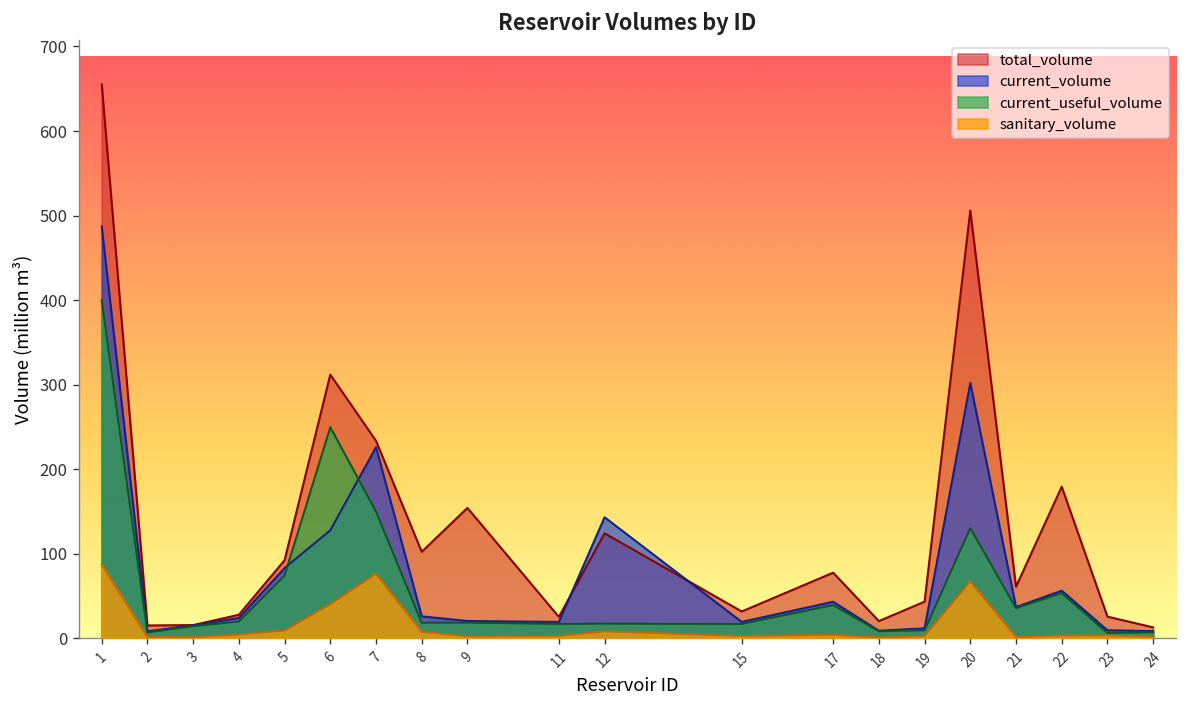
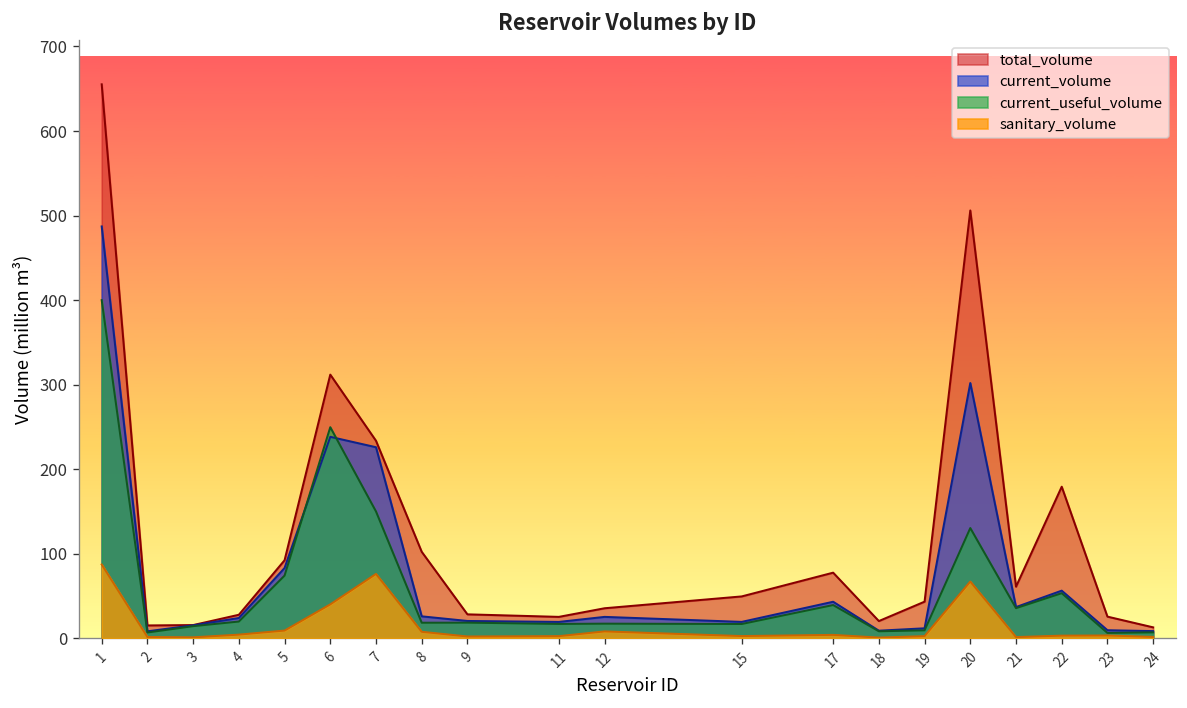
current_volume, 6: 130 -> 240
total_volume, 9: 150 -> 30
total_volume, 12: 120 -> 40
current_volume, 12: 140 -> 30
total_volume, 15: 30 -> 50
